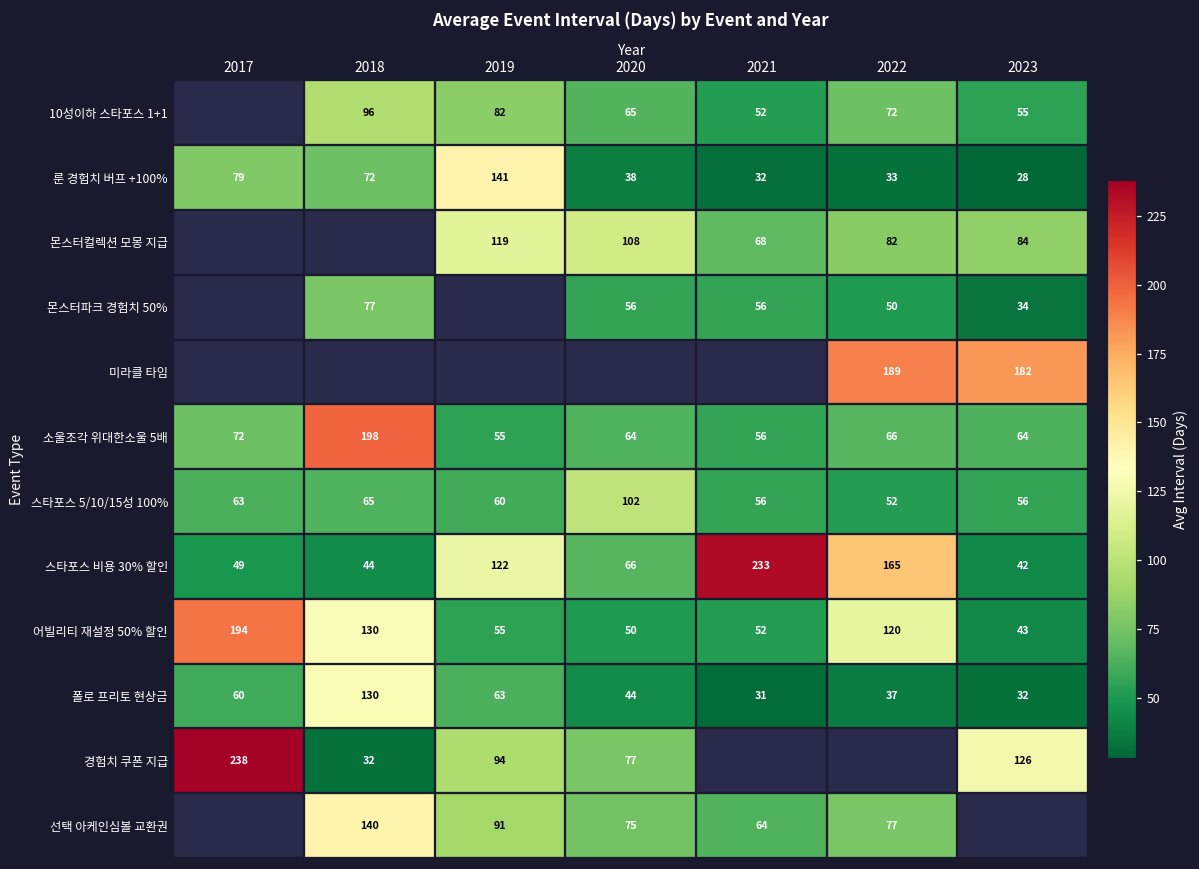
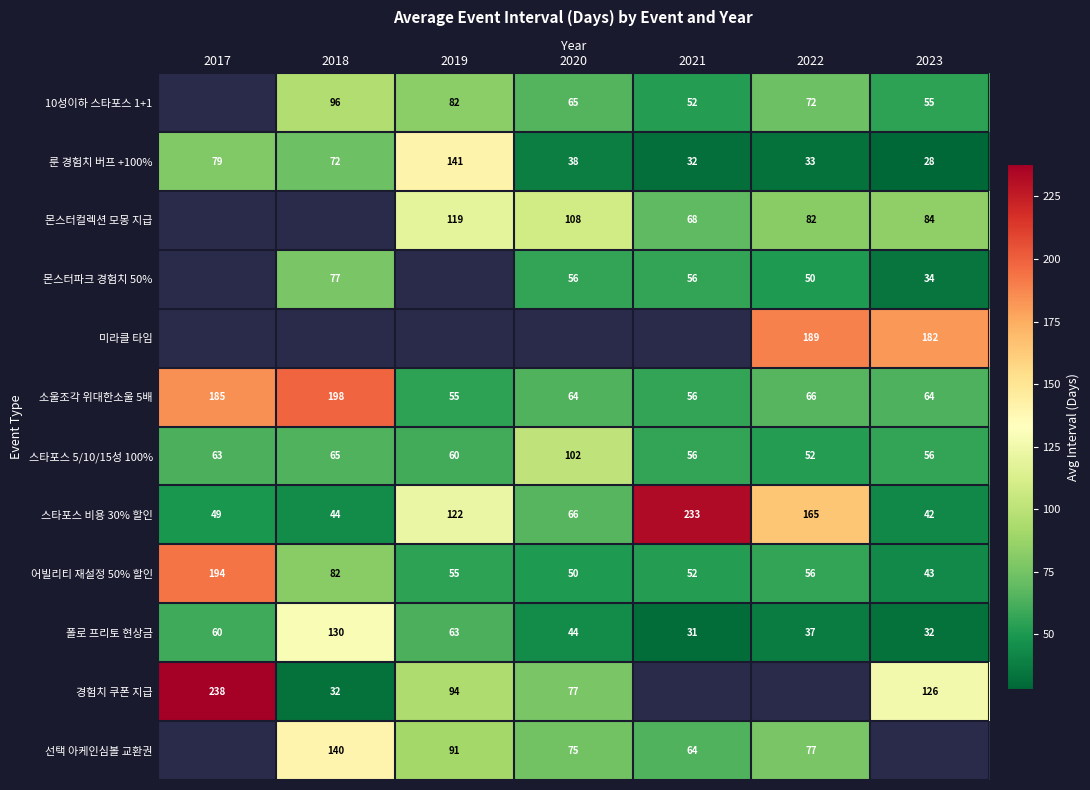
소울조각 위대한소울 5배, 2017: 72 -> 185
어빌리티 재설정 50% 할인, 2018: 130 -> 82
어빌리티 재설정 50% 할인, 2022: 120 -> 56
